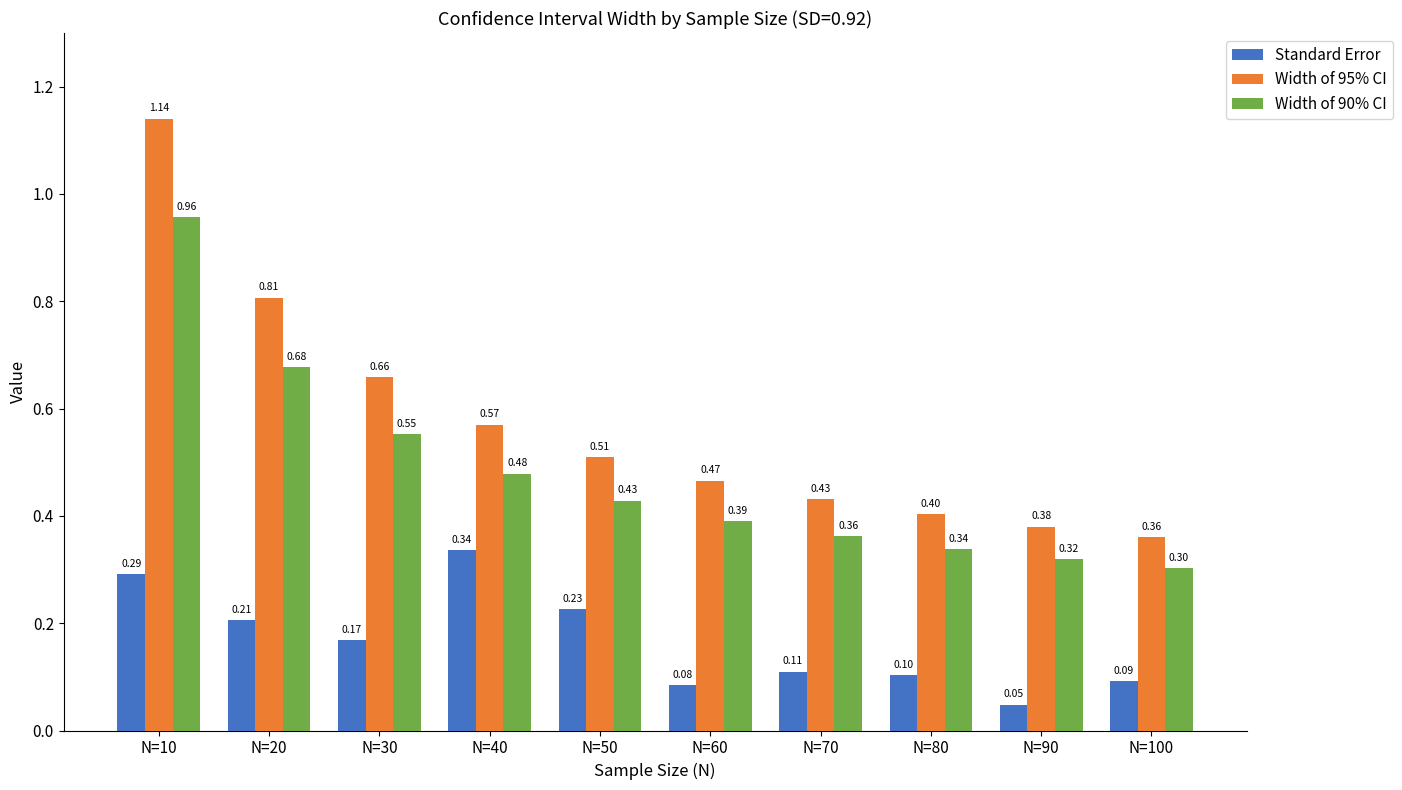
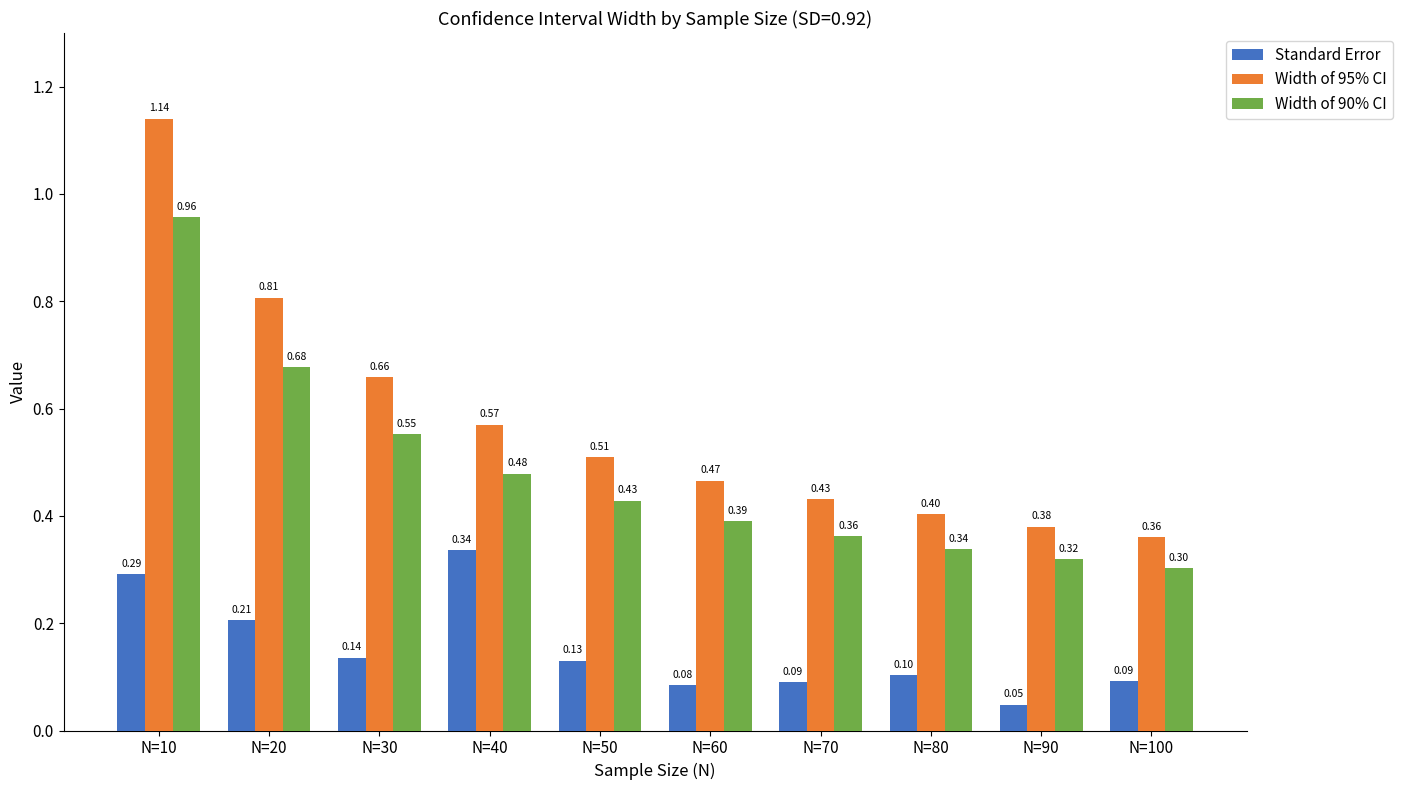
Standard Error, N=30: 0.17 -> 0.14
Standard Error, N=50: 0.23 -> 0.13
Standard Error, N=70: 0.11 -> 0.09
